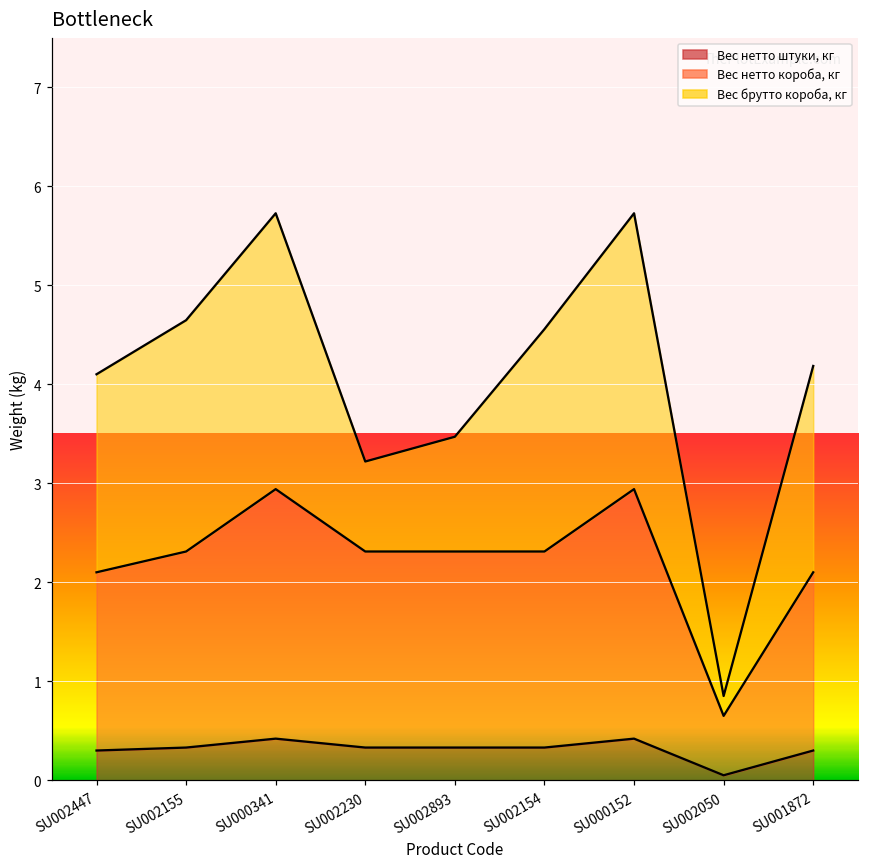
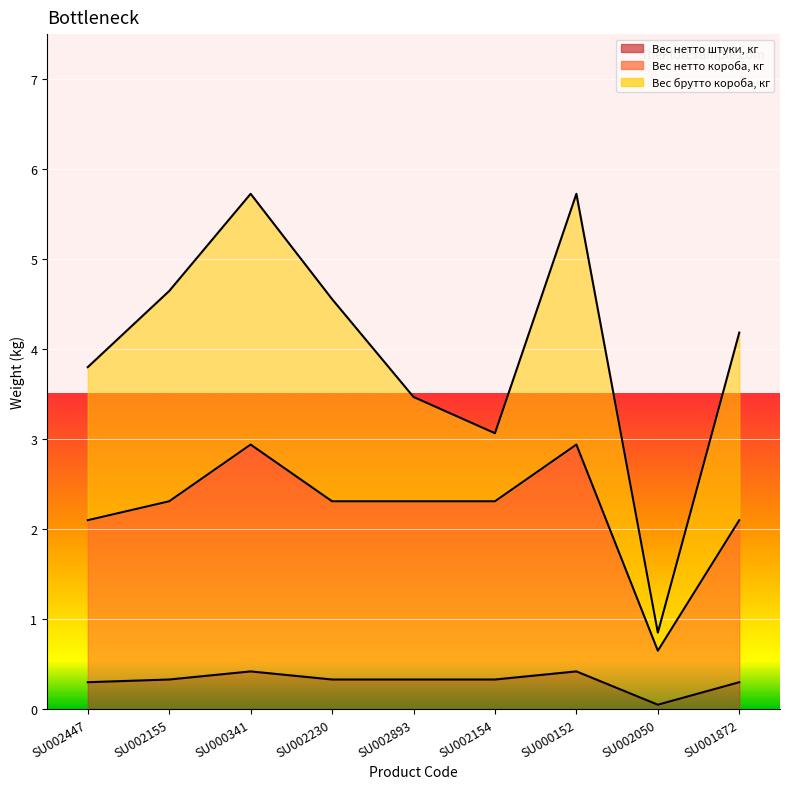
Вес брутто короба, кг, SU002447: 2.0 -> 1.7
Вес брутто короба, кг, SU002230: 0.9 -> 2.2
Вес брутто короба, кг, SU002154: 2.2 -> 0.8
